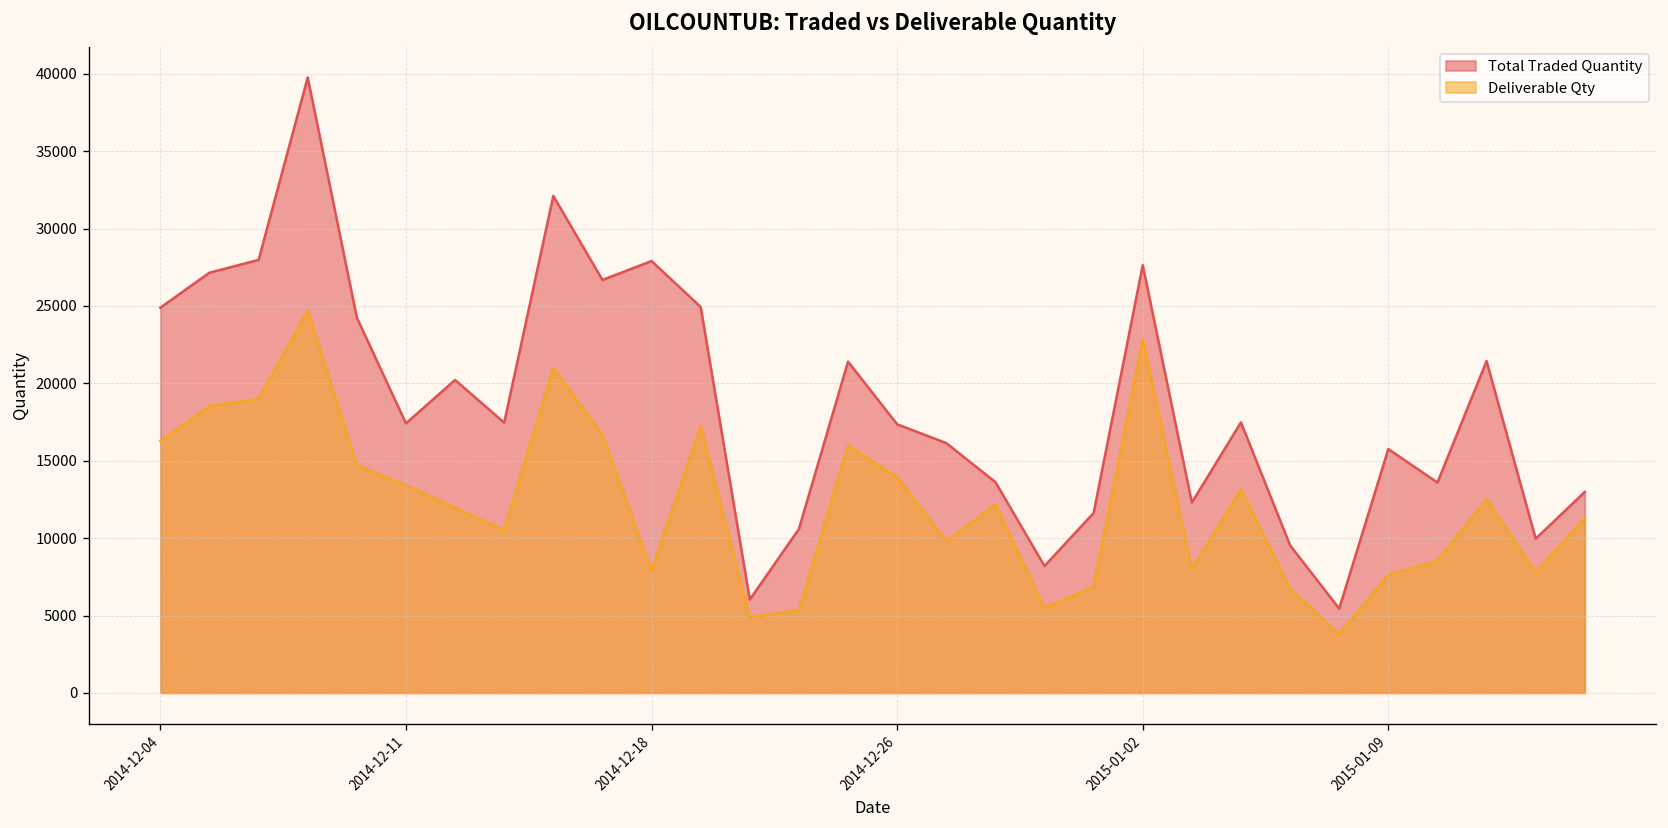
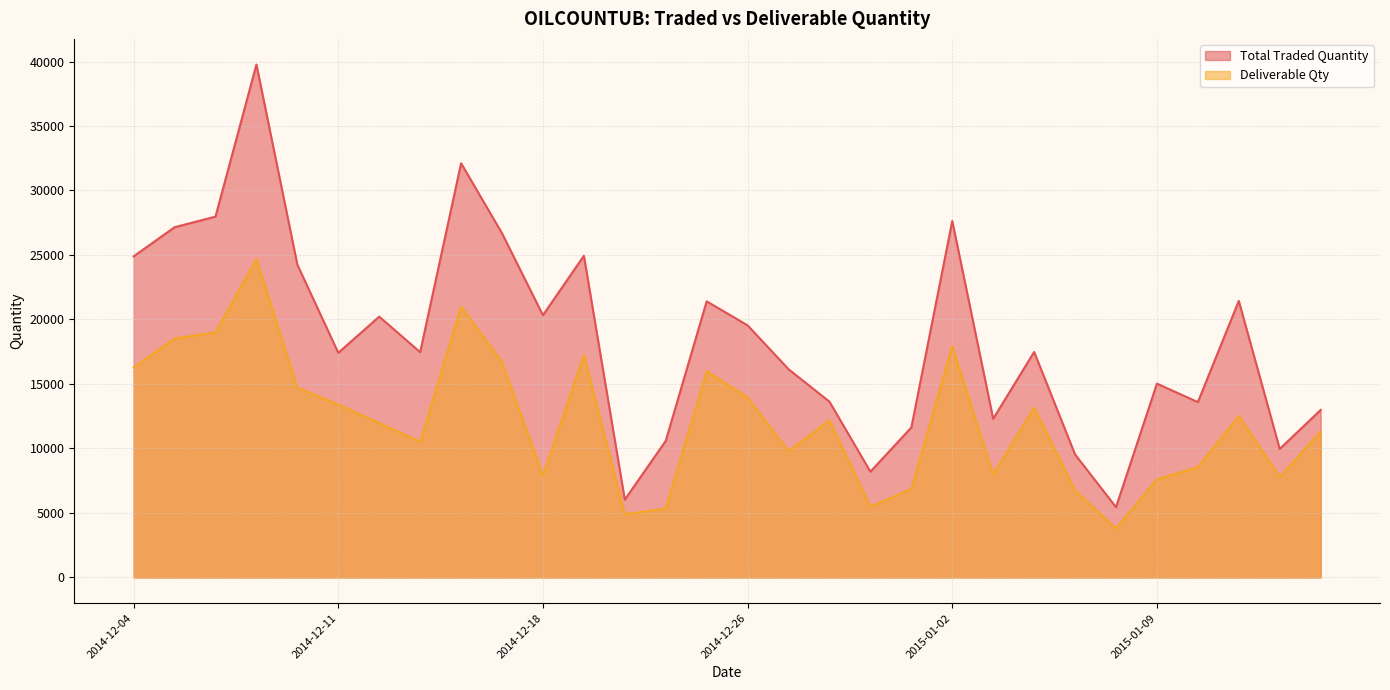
Total Traded Quantity, 2014-12-18: 27900 -> 20300
Total Traded Quantity, 2014-12-26: 17400 -> 19500
Deliverable Qty, 2015-01-02: 22900 -> 17900
Total Traded Quantity, 2015-01-09: 15800 -> 15000
